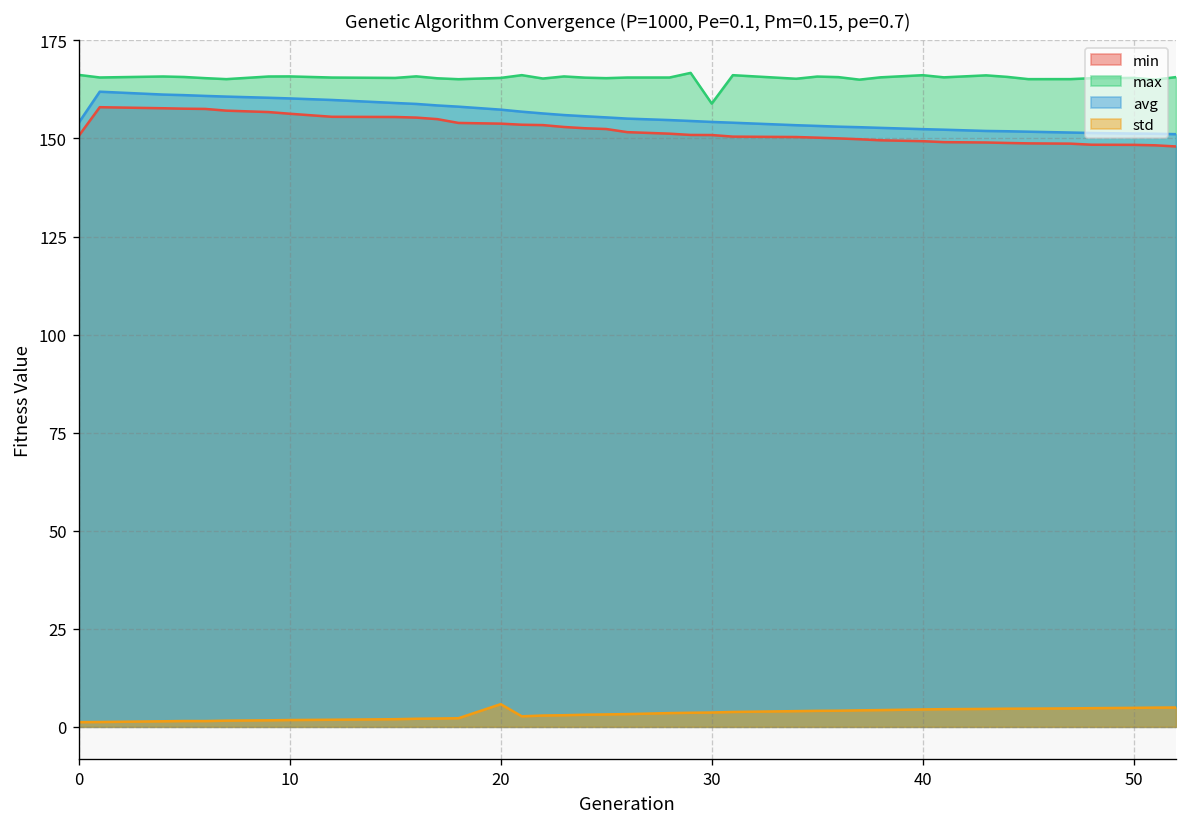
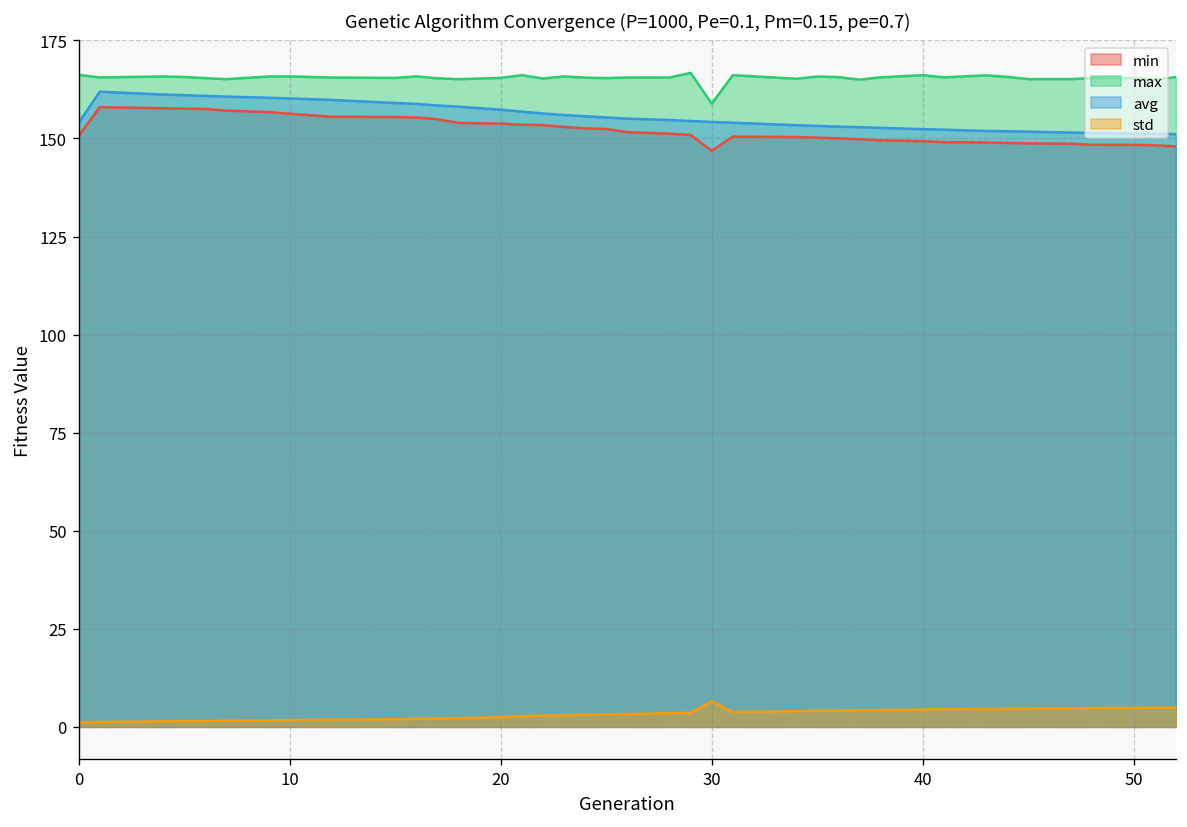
std, 20: 6 -> 2
min, 30: 151 -> 147
std, 30: 4 -> 6
